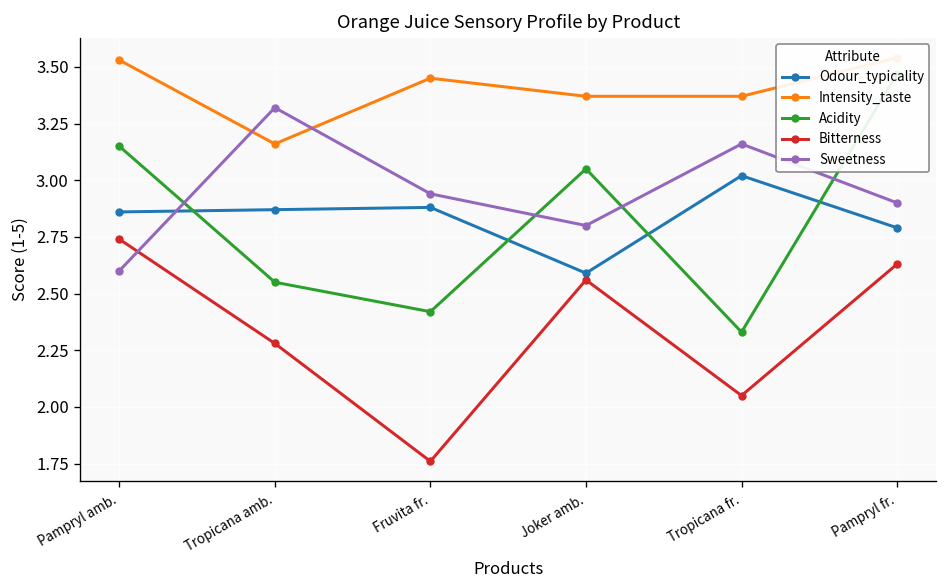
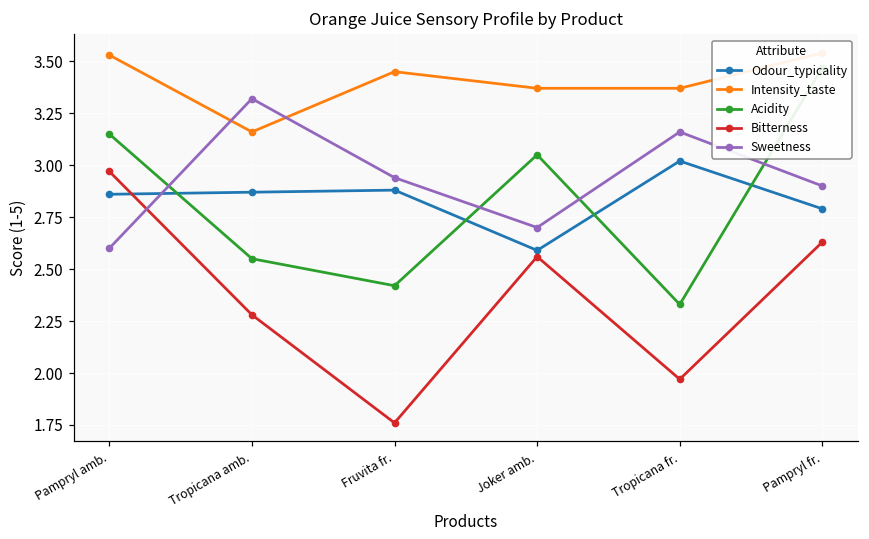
Bitterness, Pampryl amb.: 2.74 -> 2.97
Sweetness, Joker amb.: 2.8 -> 2.7
Bitterness, Tropicana fr.: 2.05 -> 1.97
